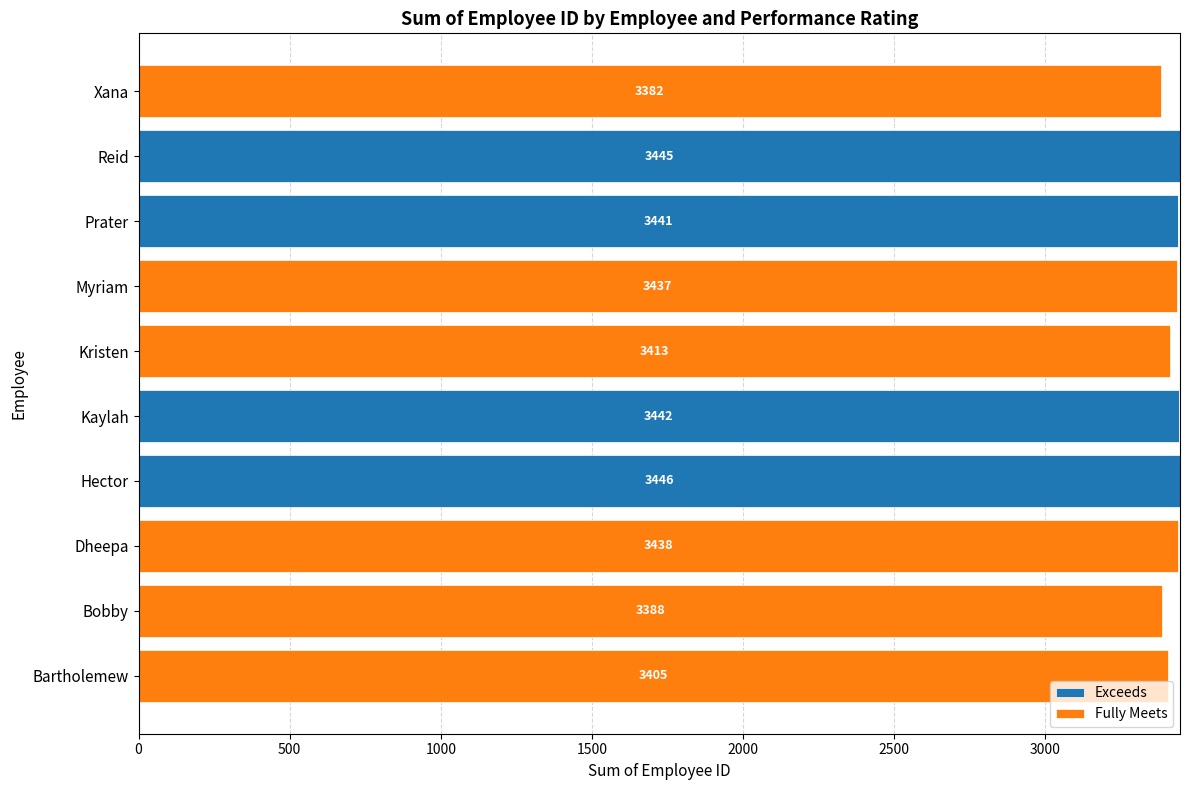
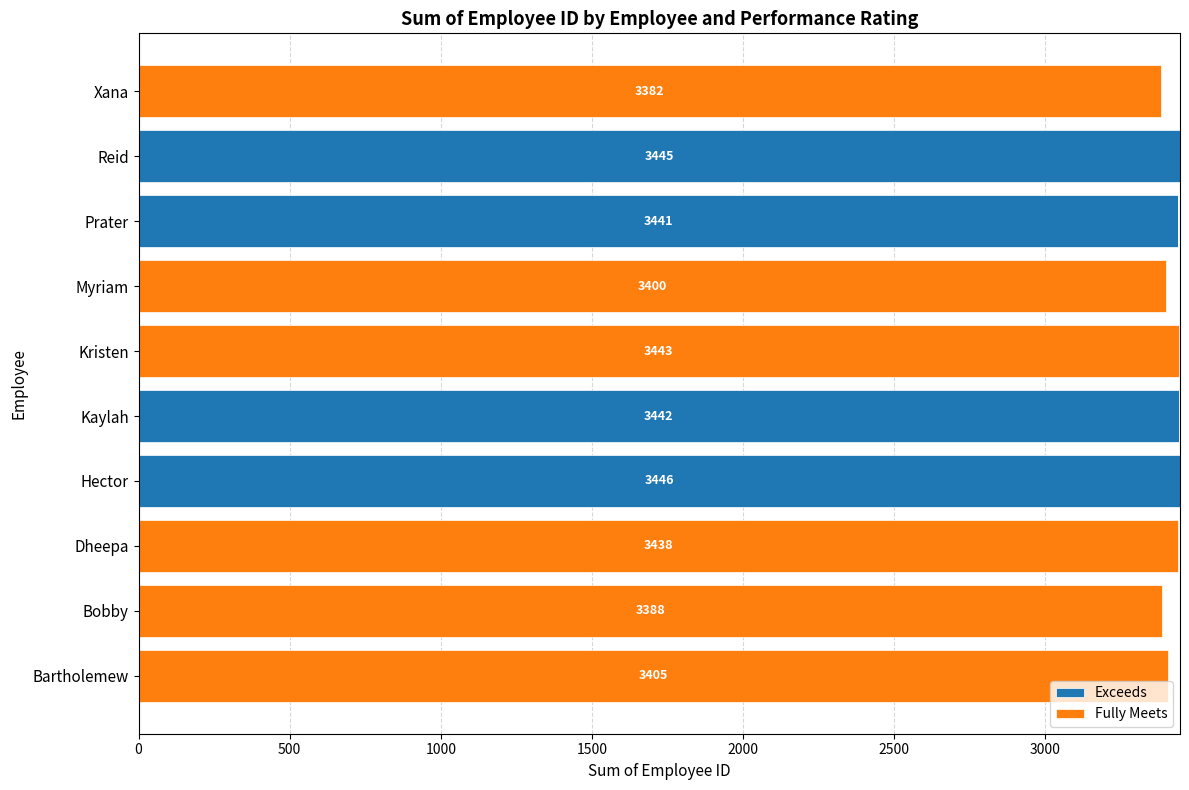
Fully Meets, Myriam: 3437 -> 3400
Fully Meets, Kristen: 3413 -> 3443
